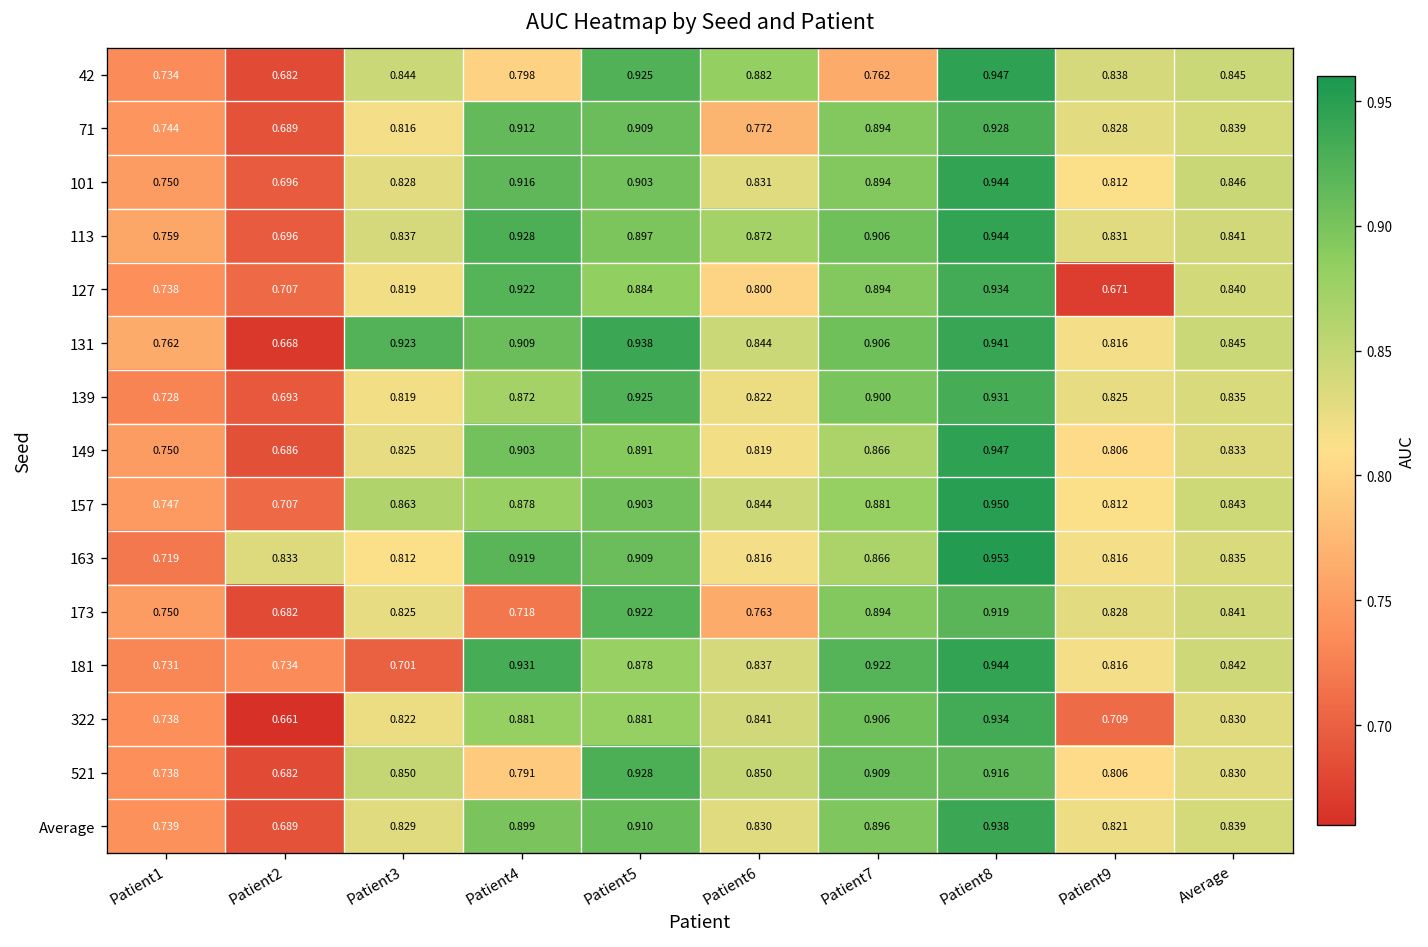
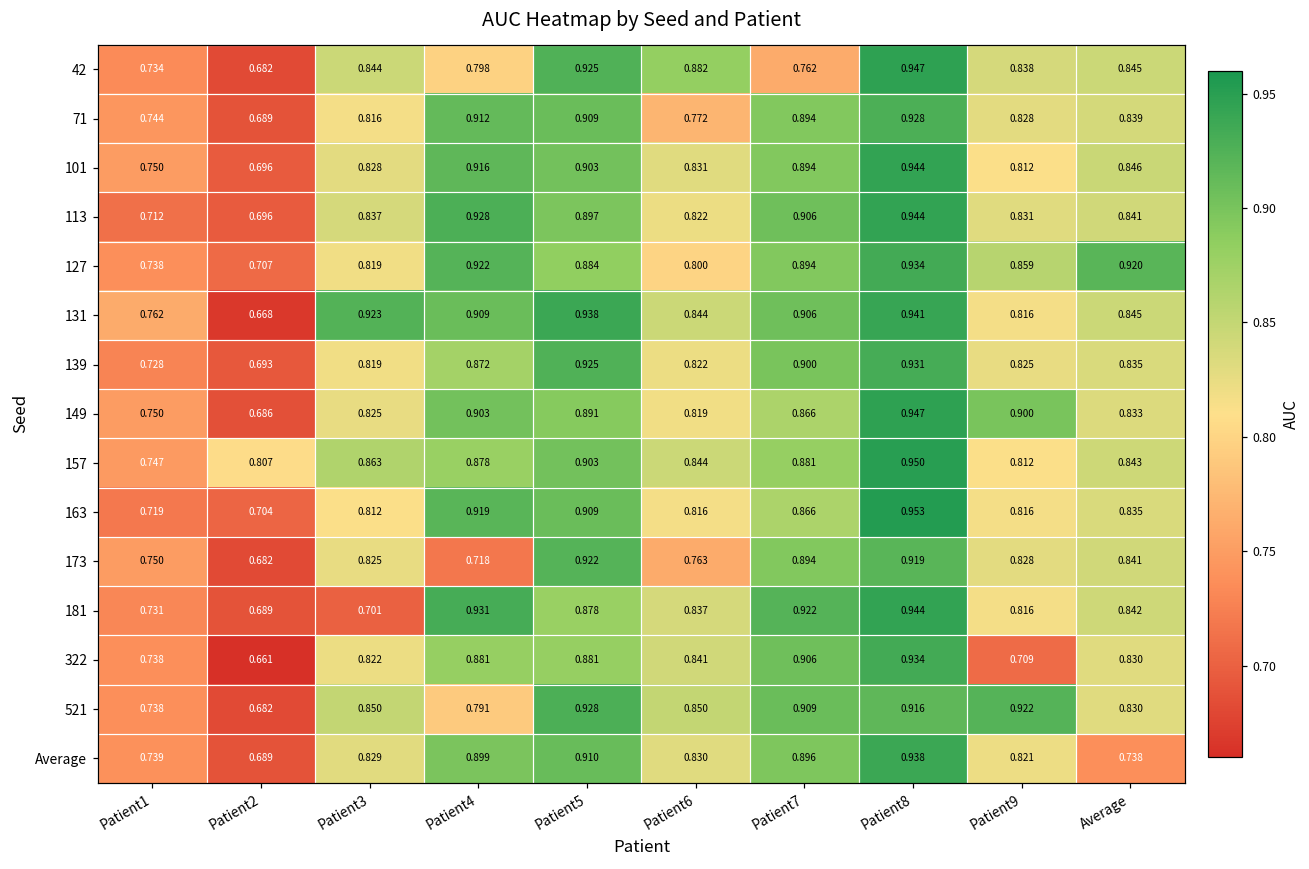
113, Patient1: 0.759 -> 0.712
113, Patient6: 0.872 -> 0.822
127, Patient9: 0.671 -> 0.859
127, Average: 0.840 -> 0.920
149, Patient9: 0.806 -> 0.900
157, Patient2: 0.707 -> 0.807
163, Patient2: 0.833 -> 0.704
181, Patient2: 0.734 -> 0.689
521, Patient9: 0.806 -> 0.922
Average, Average: 0.839 -> 0.738
